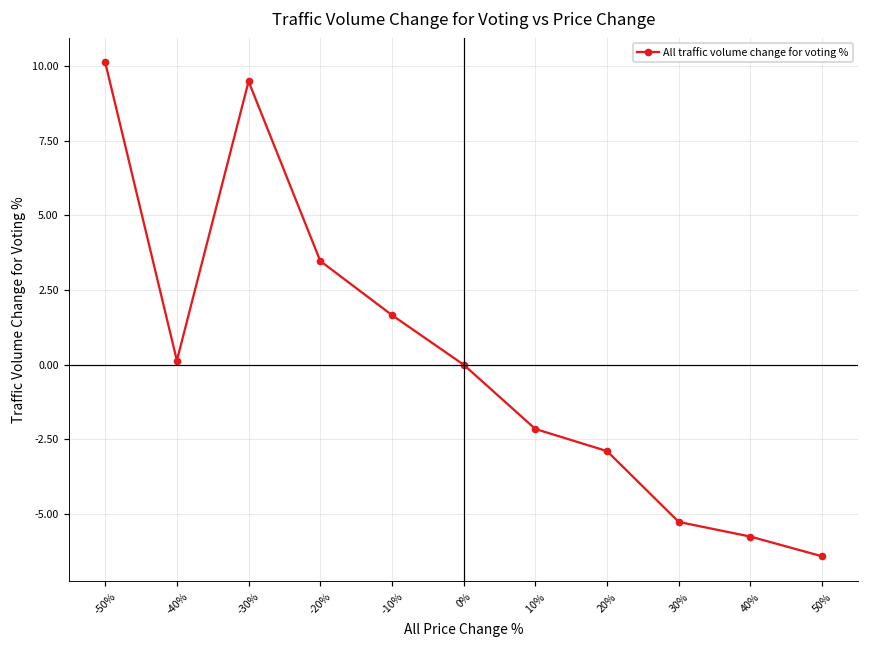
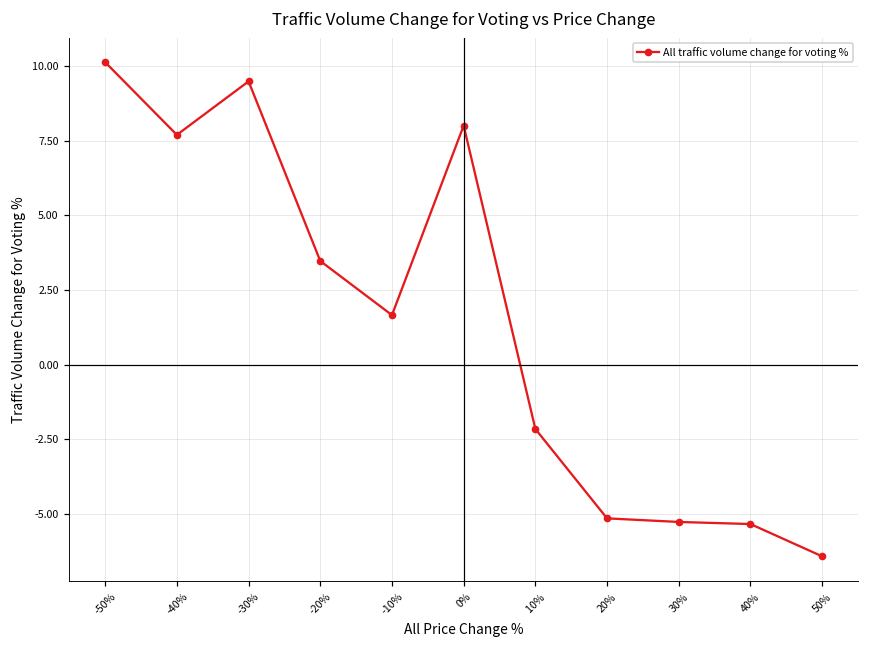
-40%: 0.1 -> 7.7
0%: 0 -> 8
20%: -2.9 -> -5.1
40%: -5.8 -> -5.3
